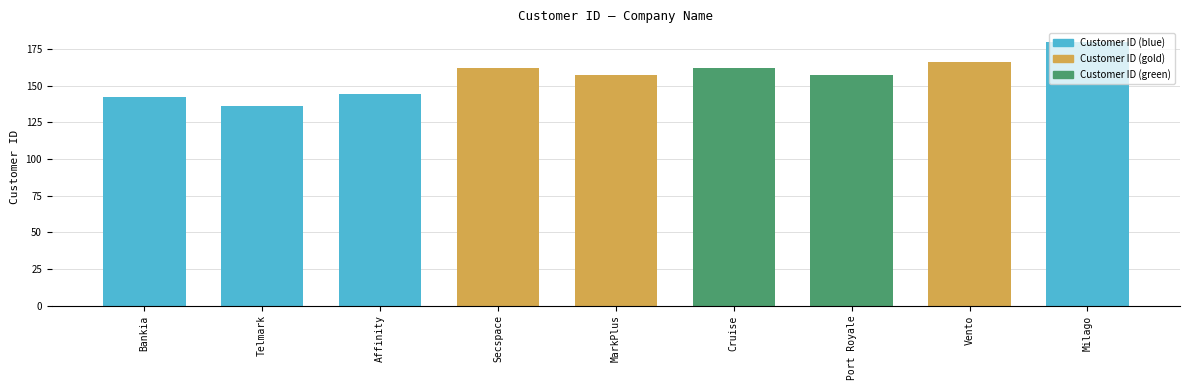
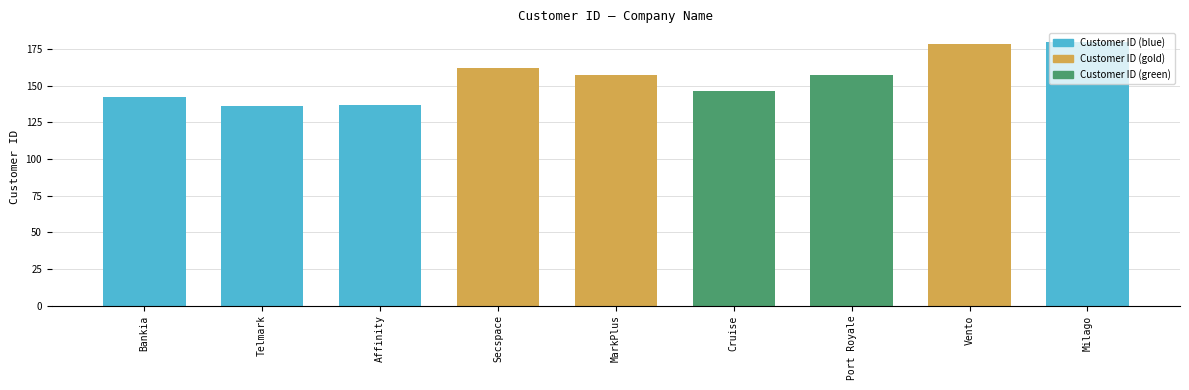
Affinity: 144 -> 137
Cruise: 162 -> 146
Vento: 166 -> 178
